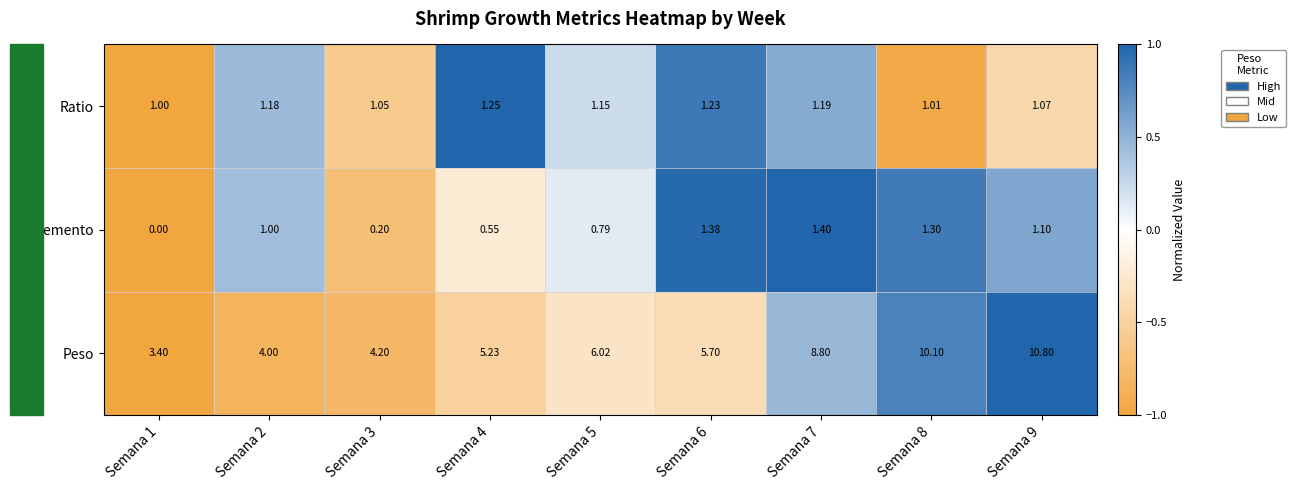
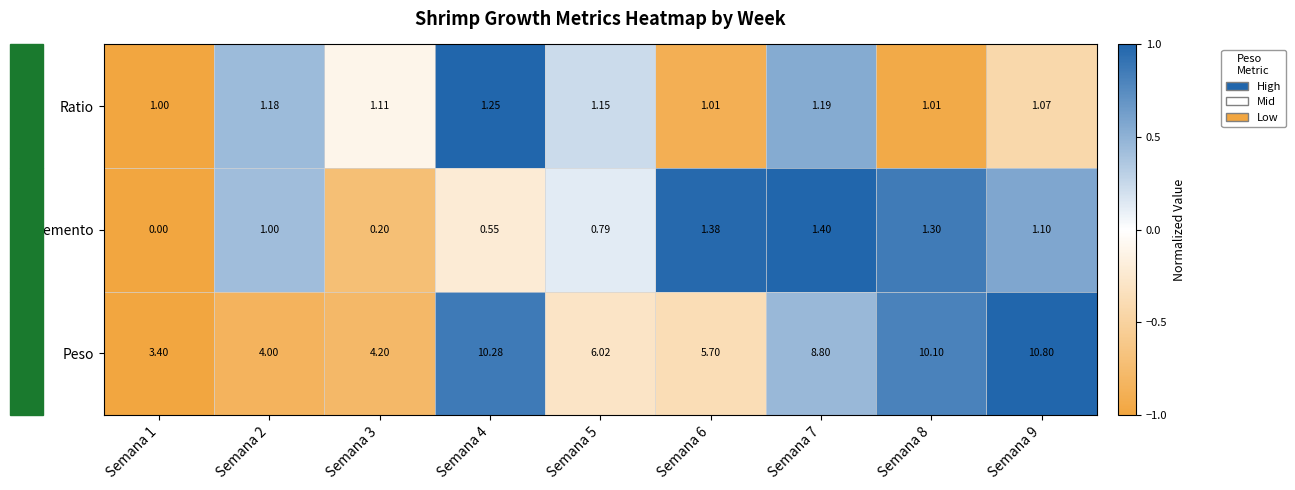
Ratio, Semana 3: 1.05 -> 1.11
Ratio, Semana 6: 1.23 -> 1.01
Peso, Semana 4: 5.23 -> 10.28
